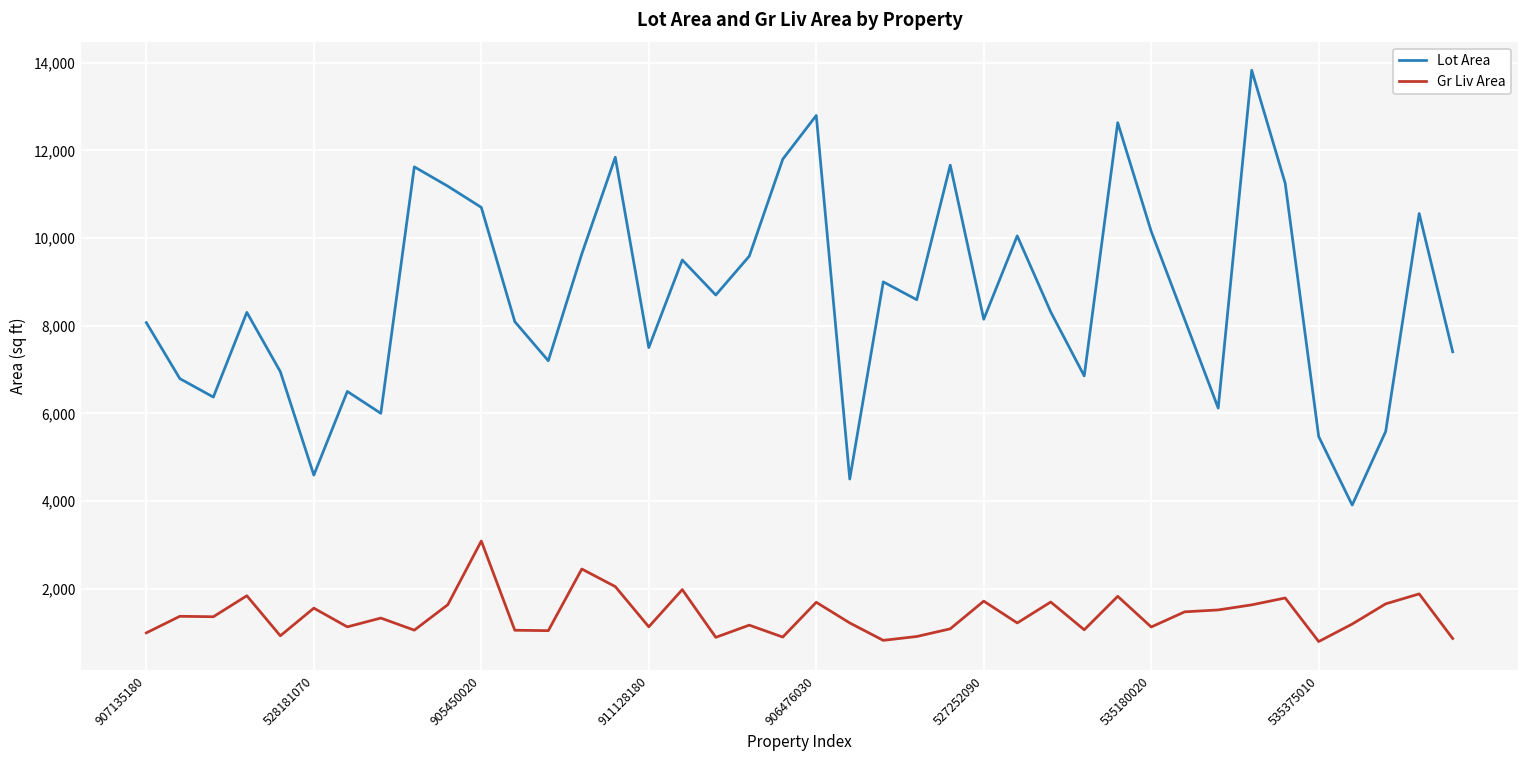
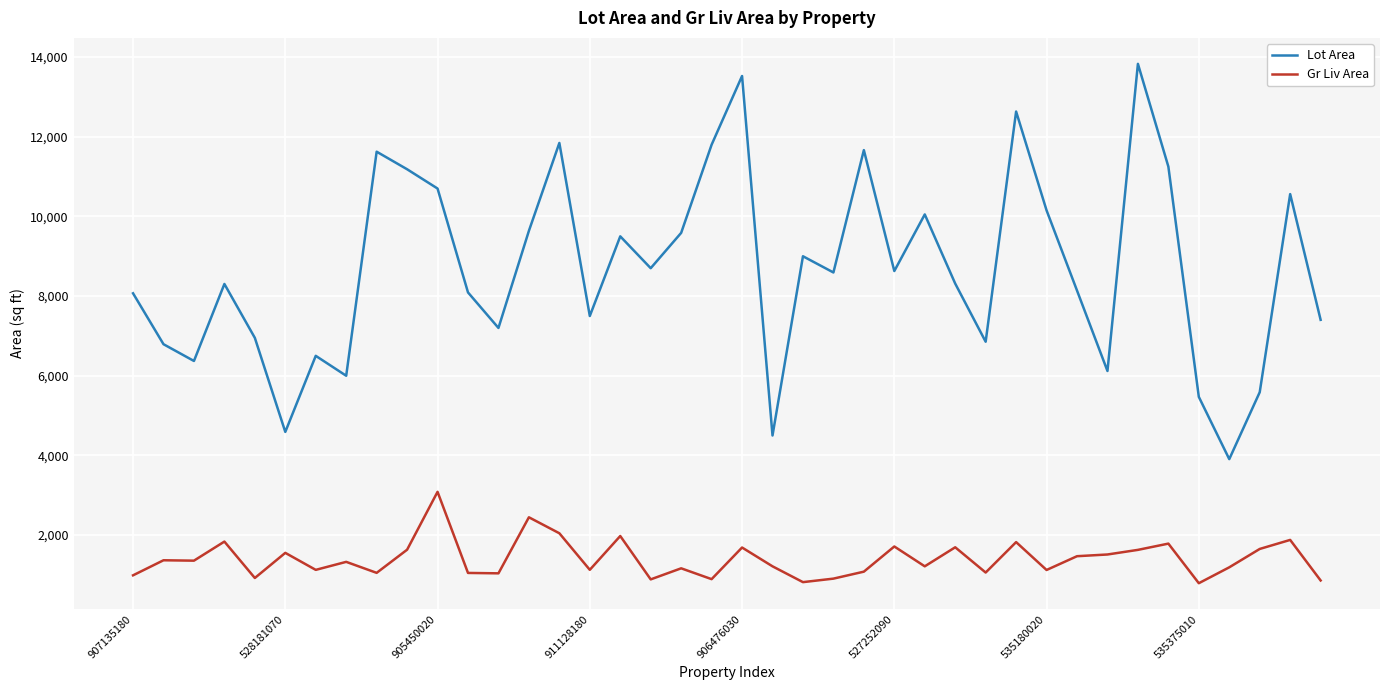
Lot Area, 906476030: 12,800 -> 13,500
Lot Area, 527252090: 8,100 -> 8,600
